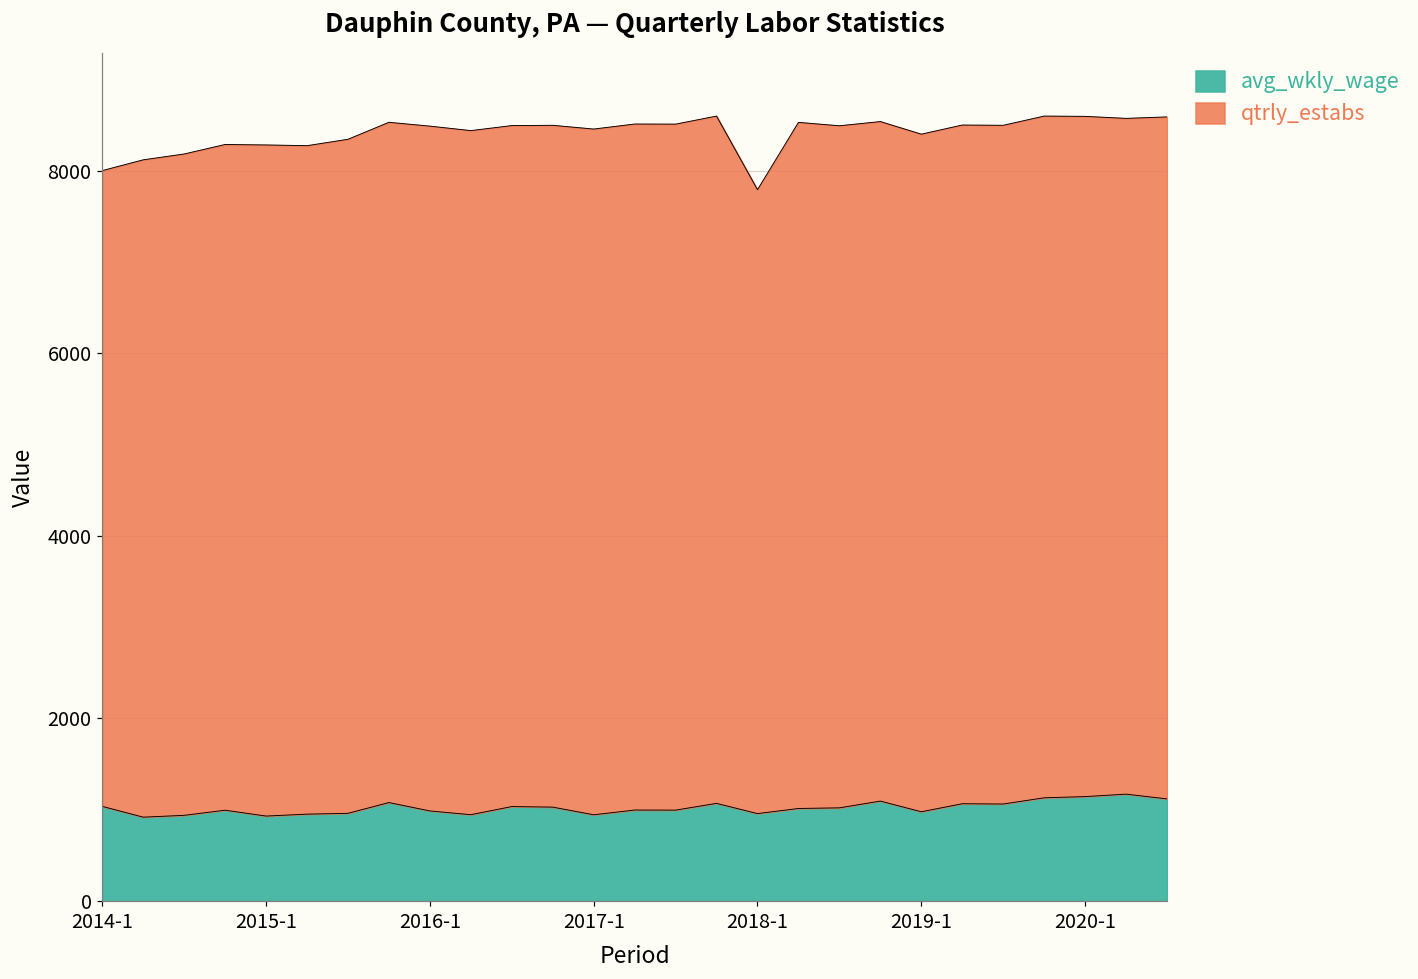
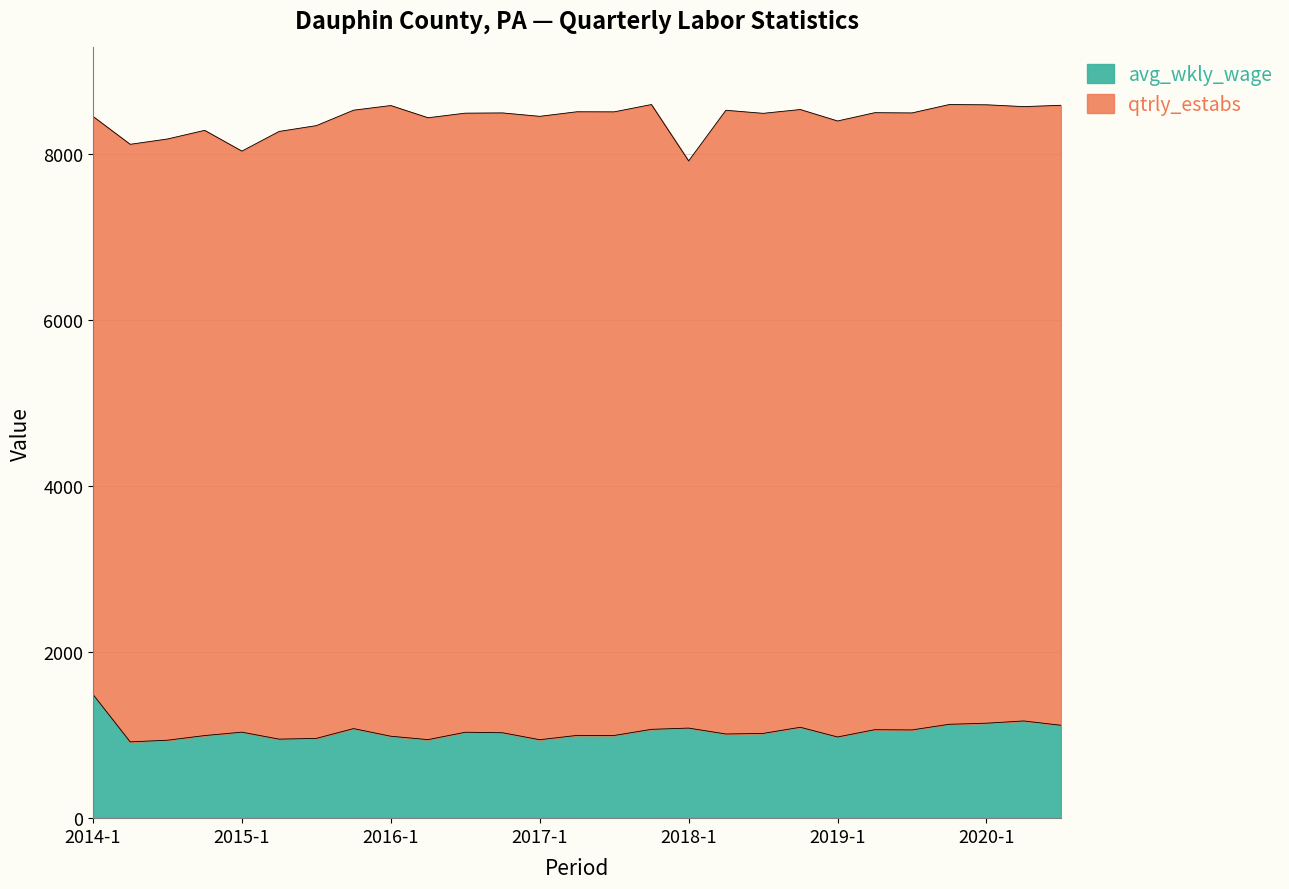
avg_wkly_wage, 2014-1: 1000 -> 1500
avg_wkly_wage, 2015-1: 900 -> 1000
qtrly_estabs, 2015-1: 7300 -> 7000
qtrly_estabs, 2016-1: 7500 -> 7600
avg_wkly_wage, 2018-1: 1000 -> 1100
